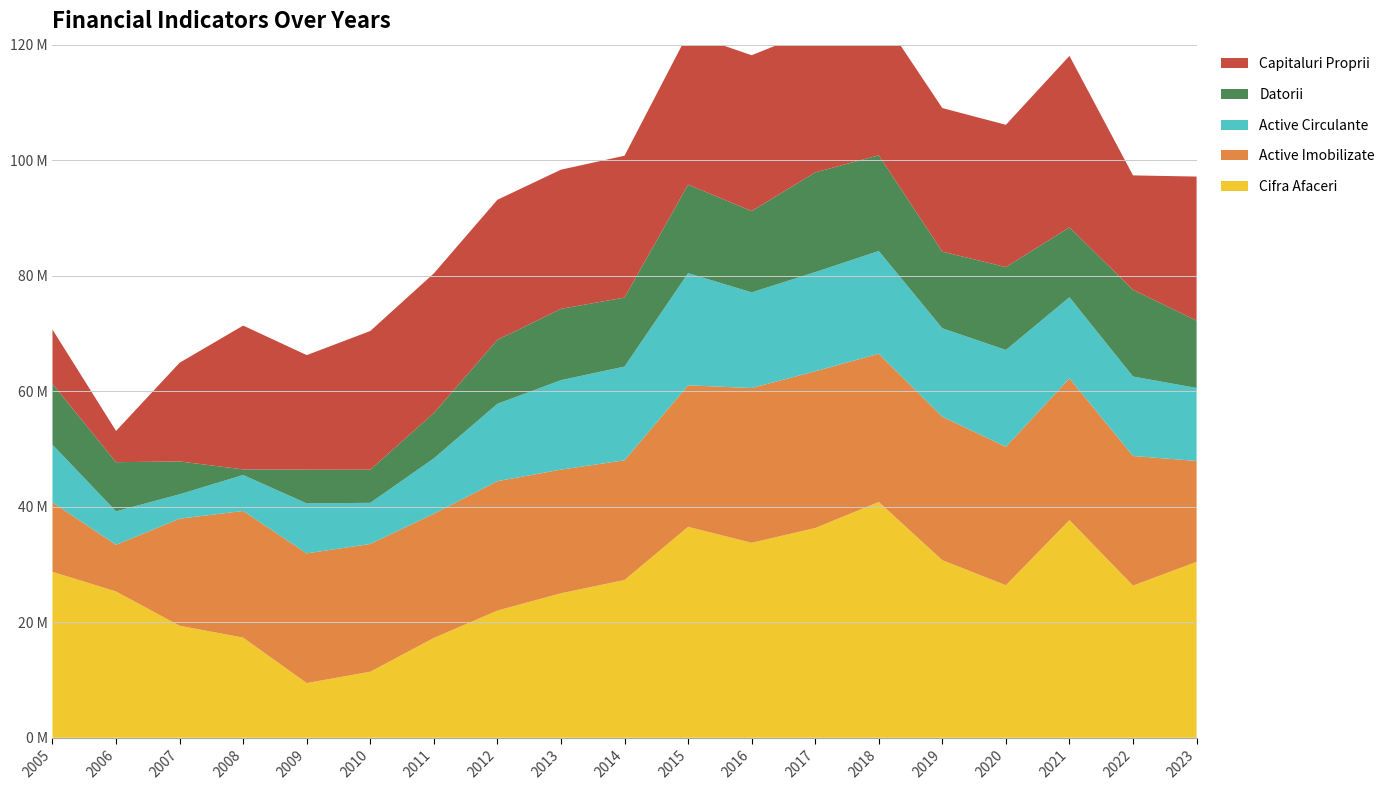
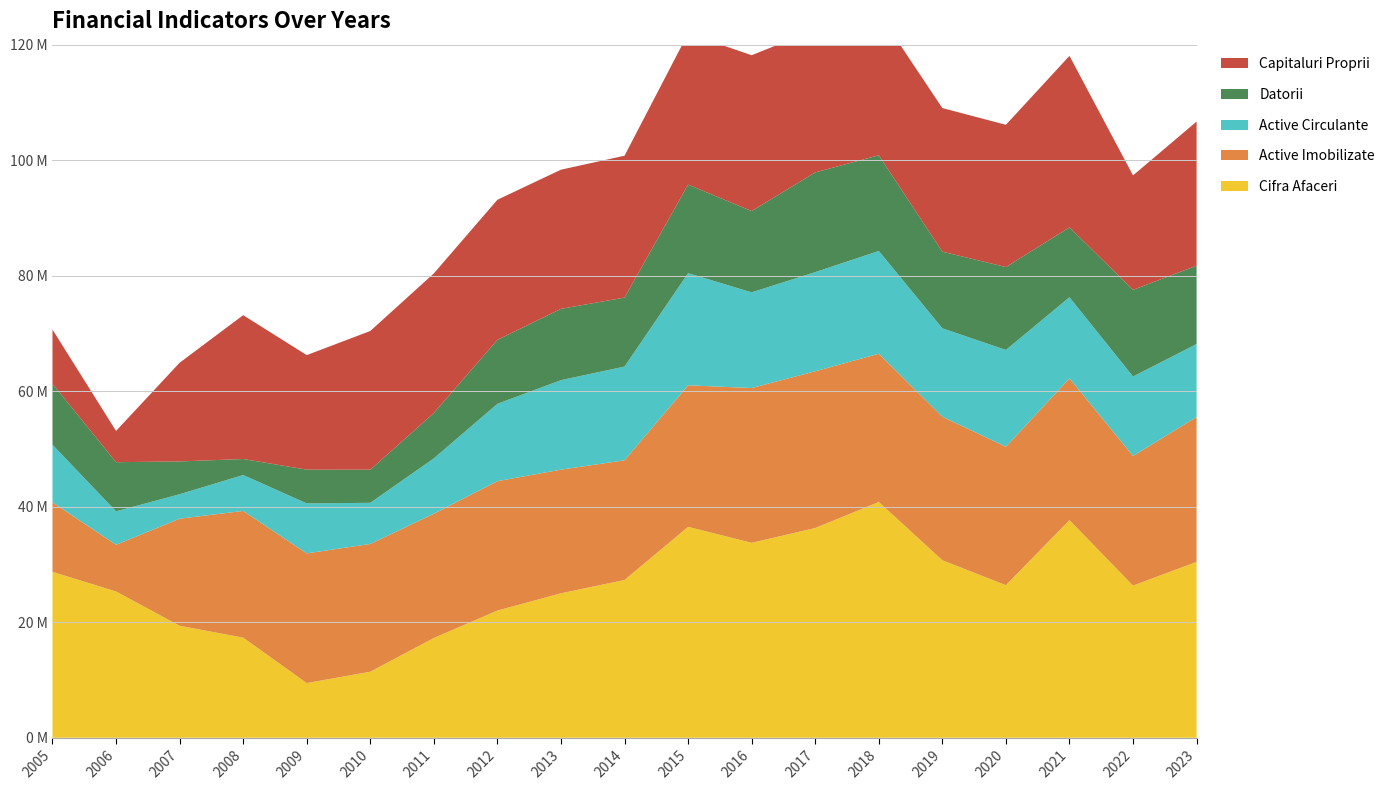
Datorii, 2008: 1000000 -> 3000000
Active Imobilizate, 2023: 17000000 -> 25000000
Datorii, 2023: 12000000 -> 14000000
